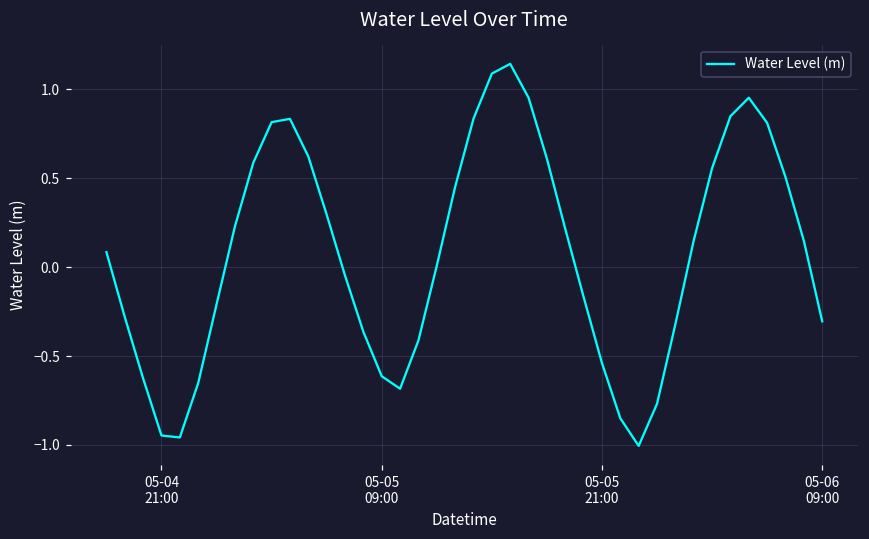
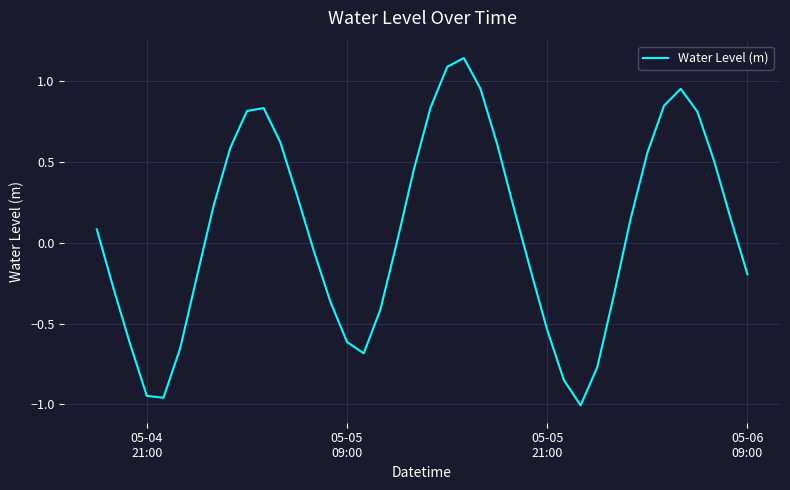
05-06 09:00: -0.30 -> -0.19
